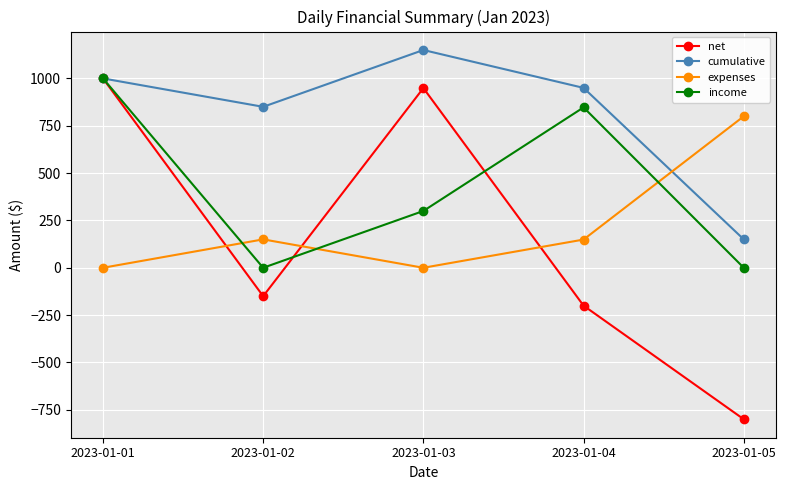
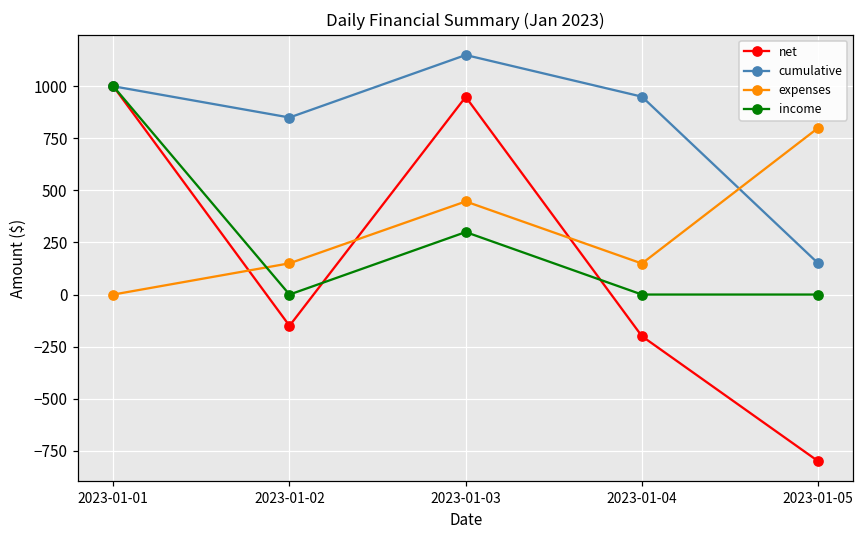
expenses, 2023-01-03: 0 -> 450
income, 2023-01-04: 850 -> 0
